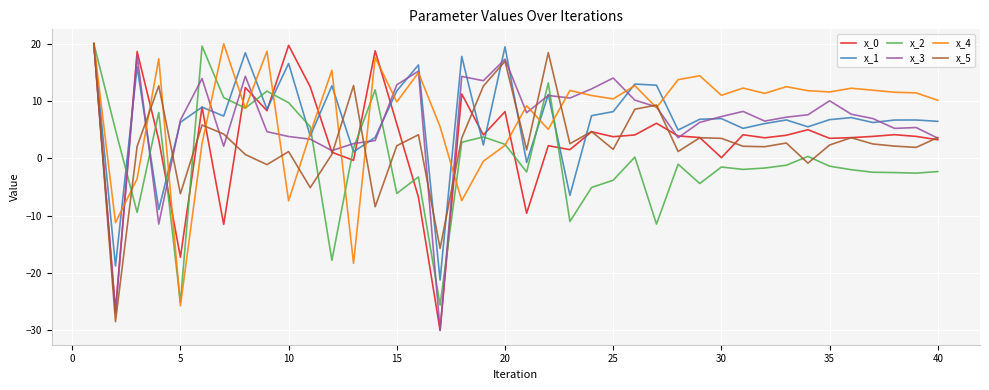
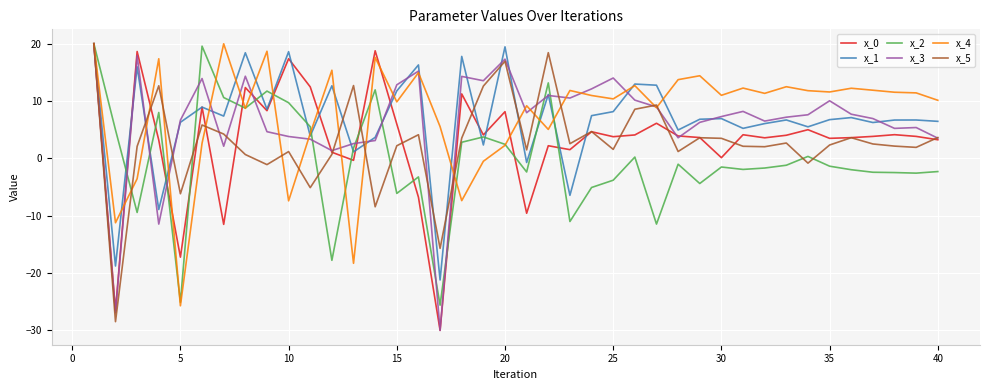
x_0, 10: 20 -> 17
x_1, 10: 17 -> 19
